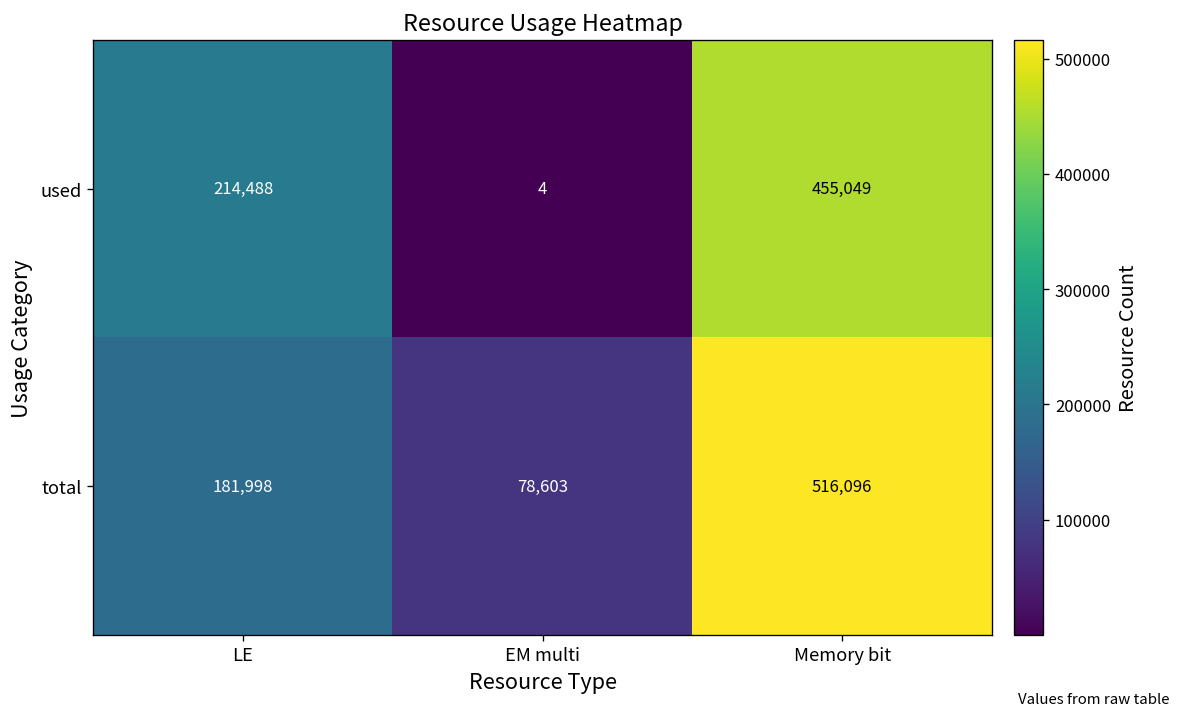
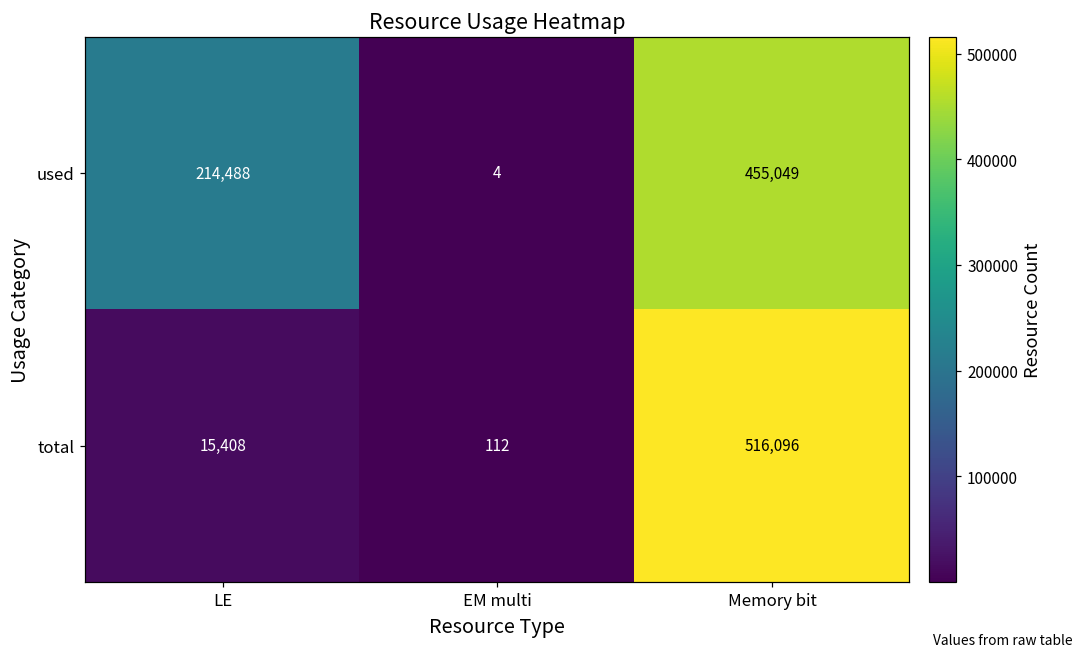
total, LE: 181,998 -> 15,408
total, EM multi: 78,603 -> 112
